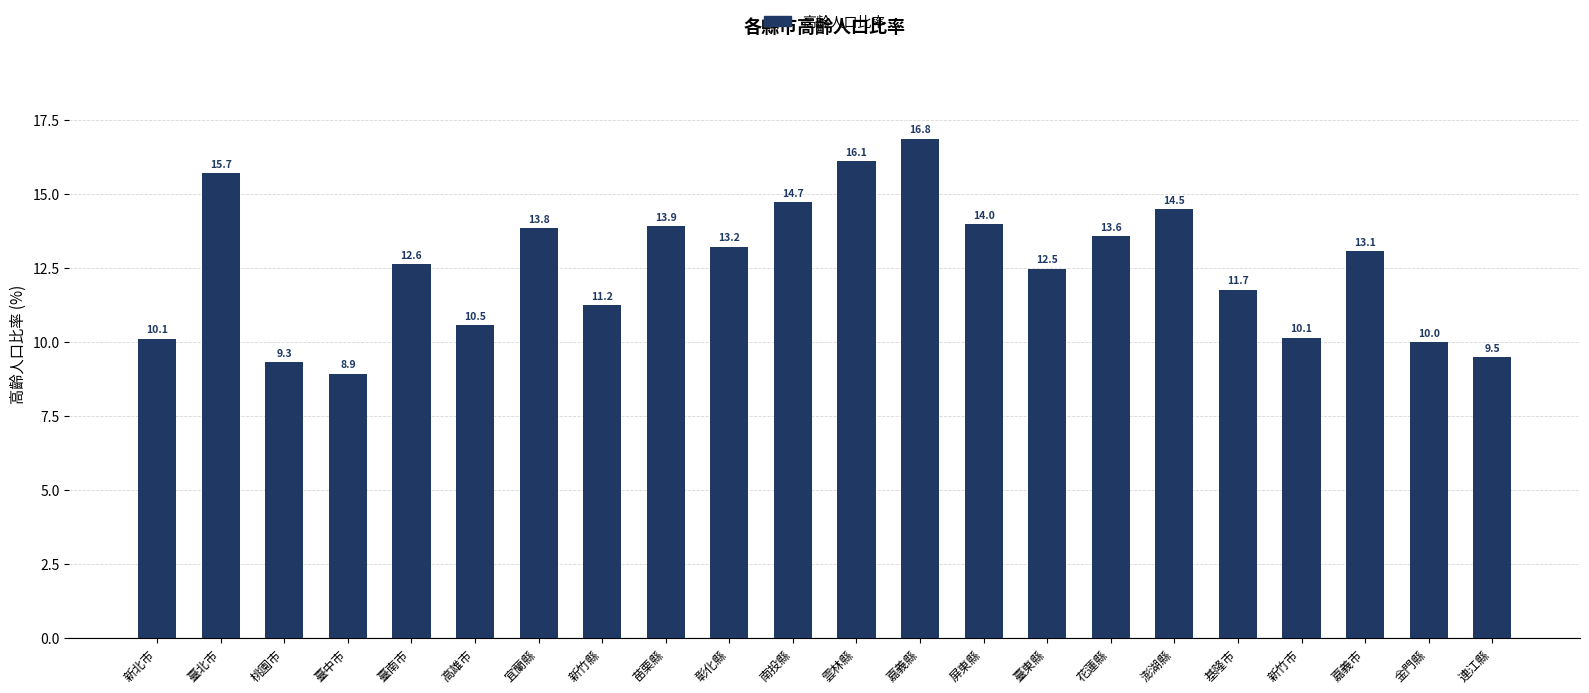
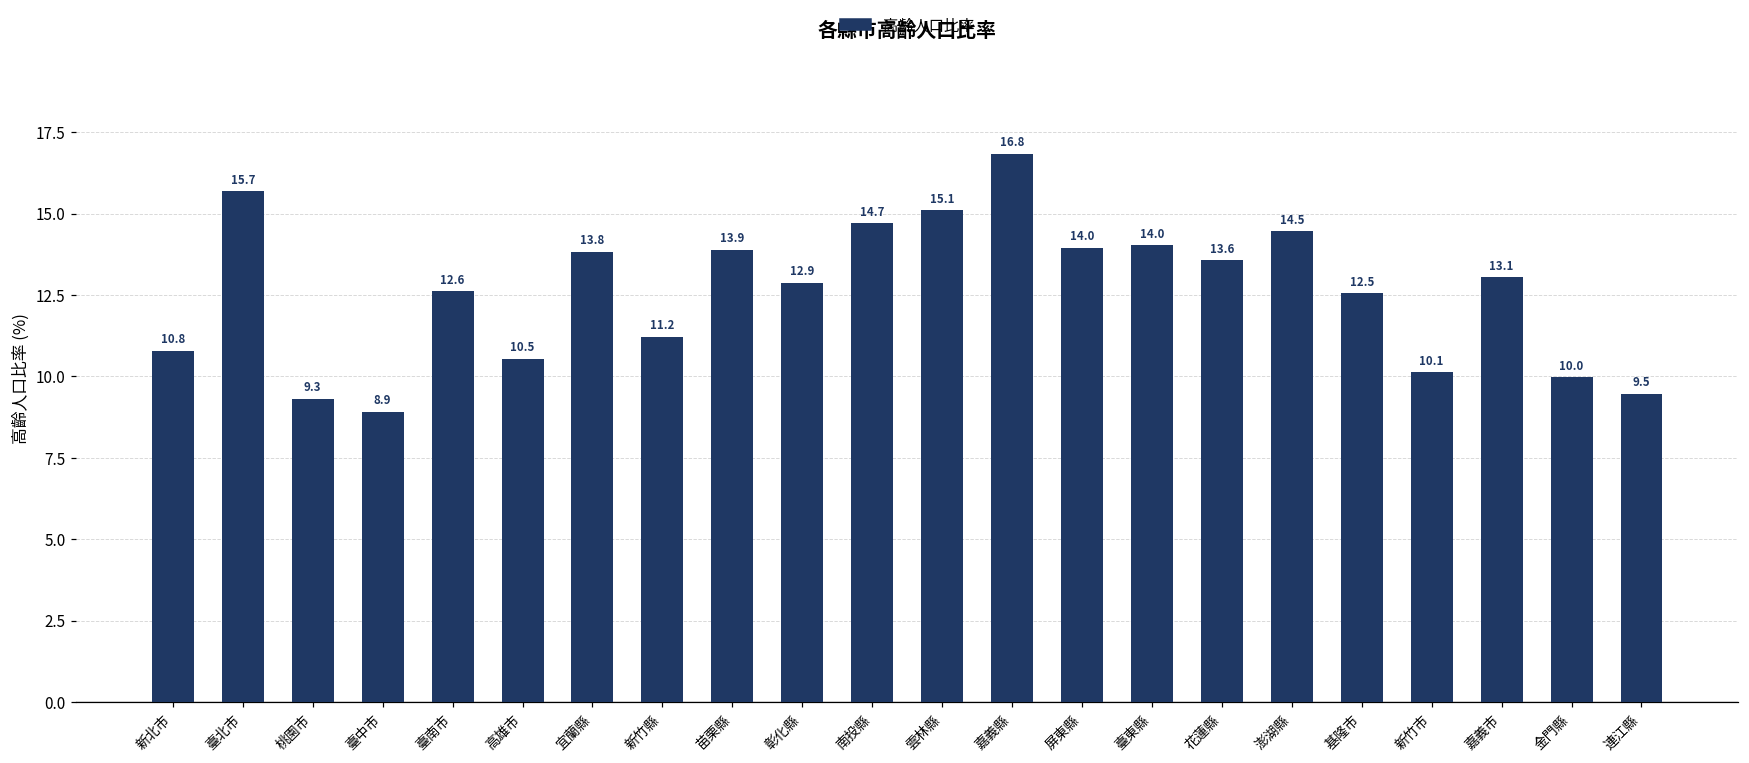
新北市: 10.1 -> 10.8
彰化縣: 13.2 -> 12.9
雲林縣: 16.1 -> 15.1
臺東縣: 12.5 -> 14.0
基隆市: 11.7 -> 12.5
